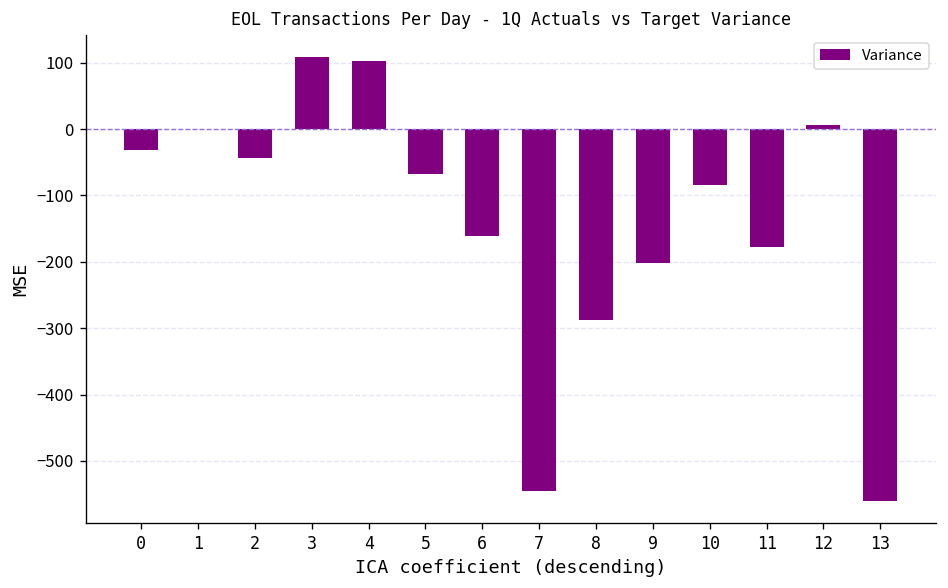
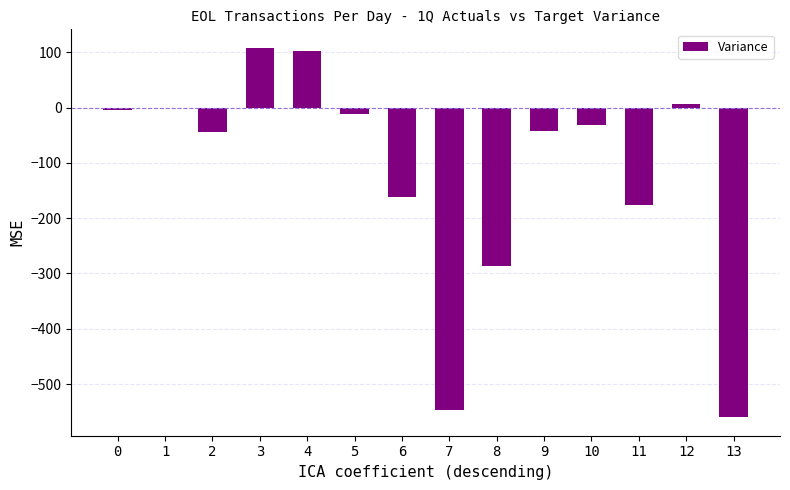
0: -30 -> 0
5: -70 -> -10
9: -200 -> -40
10: -80 -> -30
